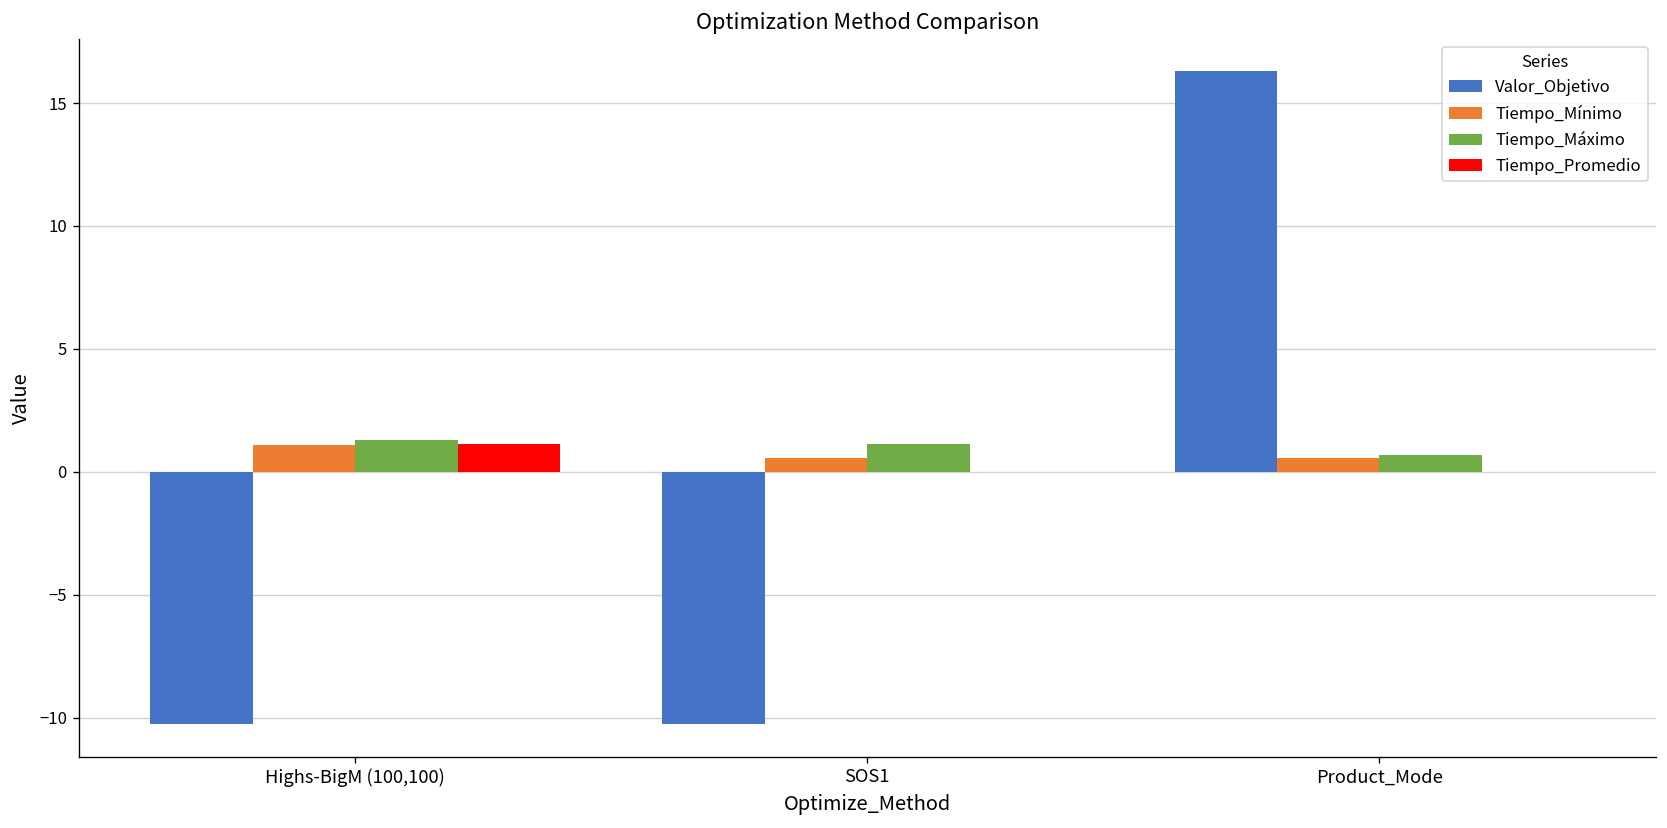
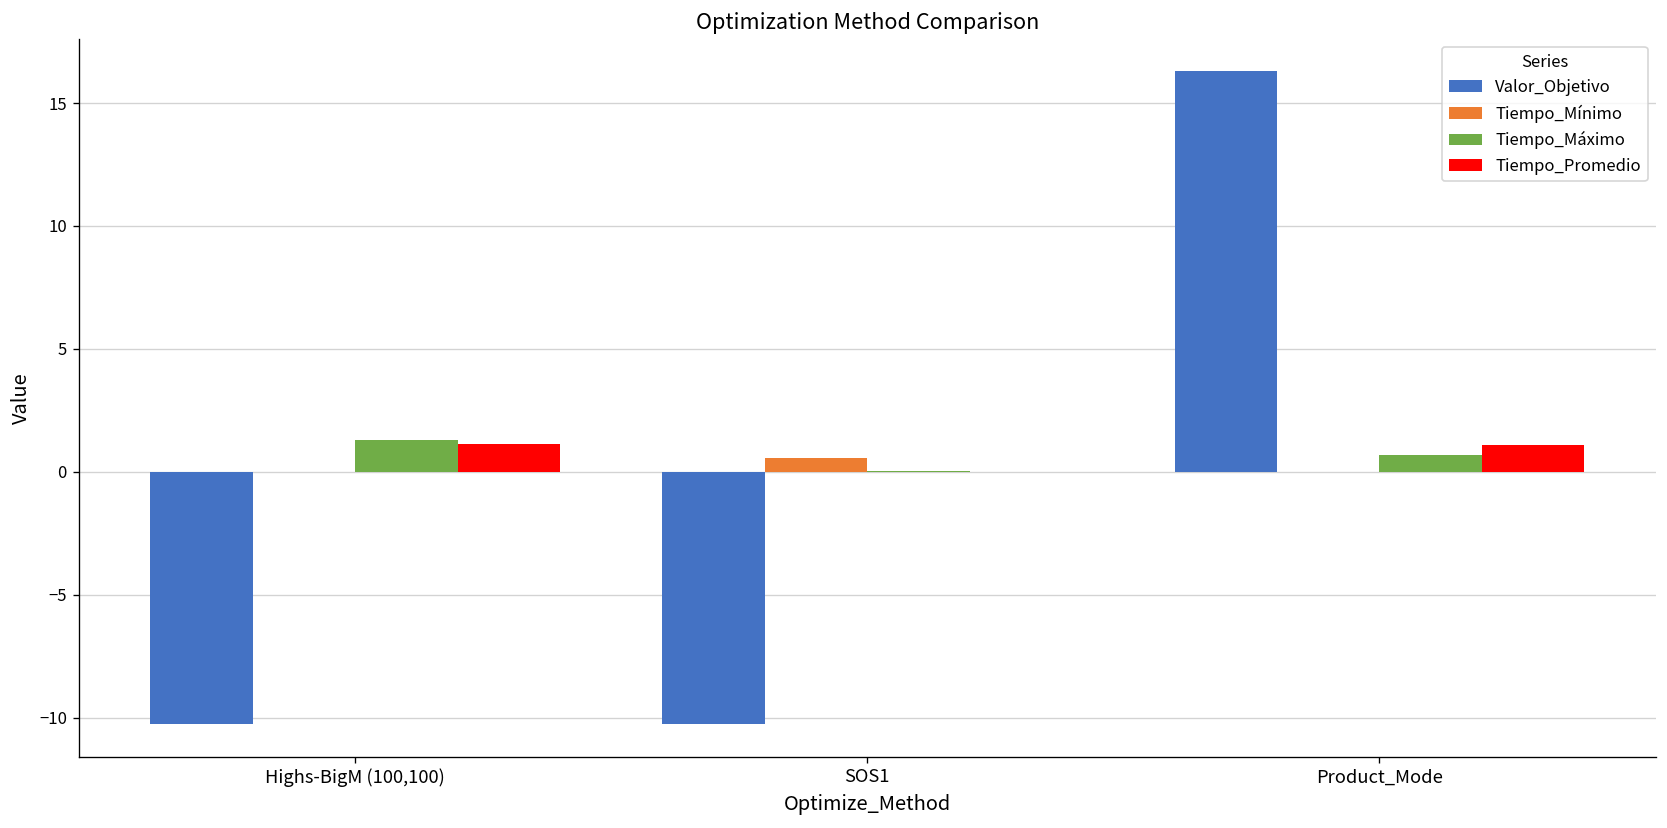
Tiempo_Mínimo, Highs-BigM (100,100): 1.1 -> 0.0
Tiempo_Máximo, SOS1: 1.1 -> 0.0
Tiempo_Mínimo, Product_Mode: 0.6 -> 0.0
Tiempo_Promedio, Product_Mode: 0.0 -> 1.1
